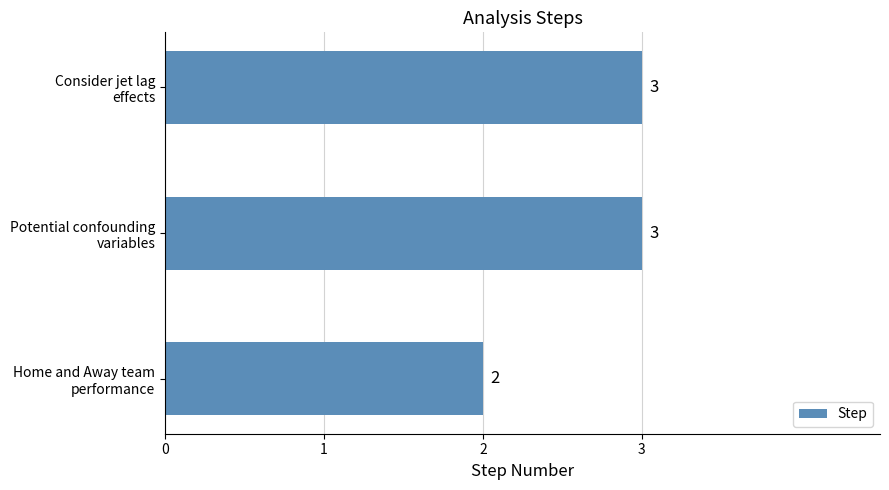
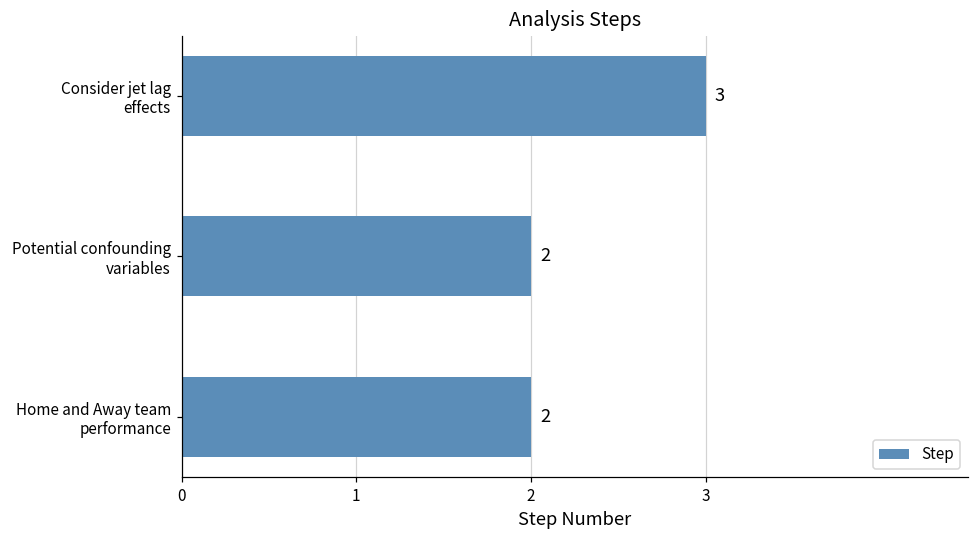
Potential confounding variables: 3 -> 2
